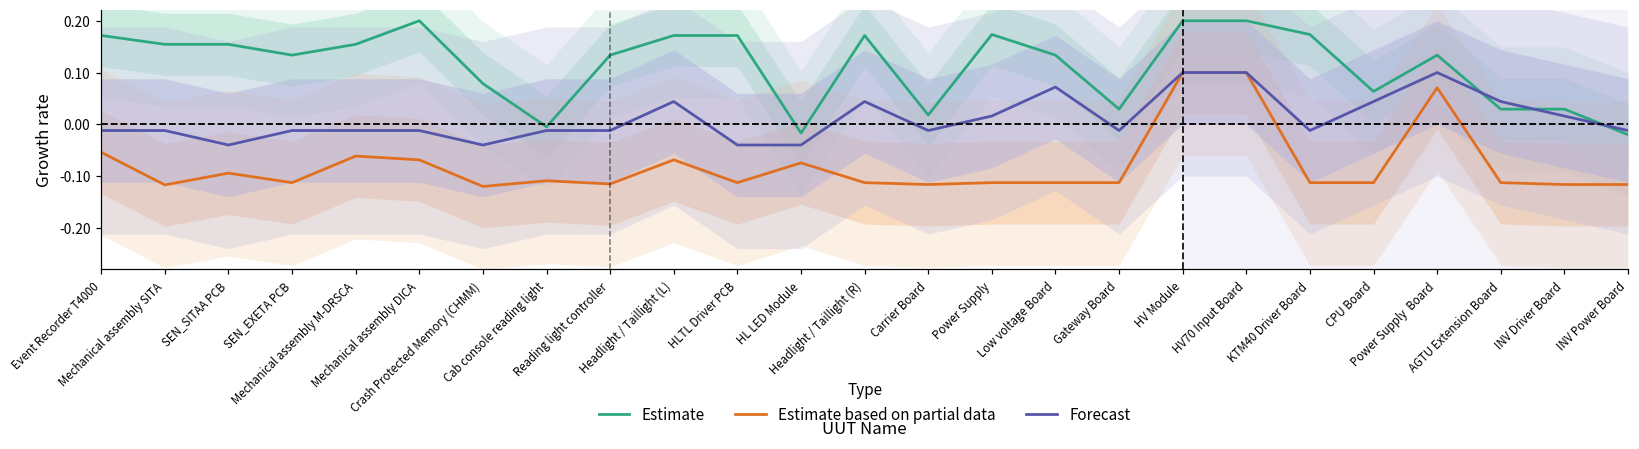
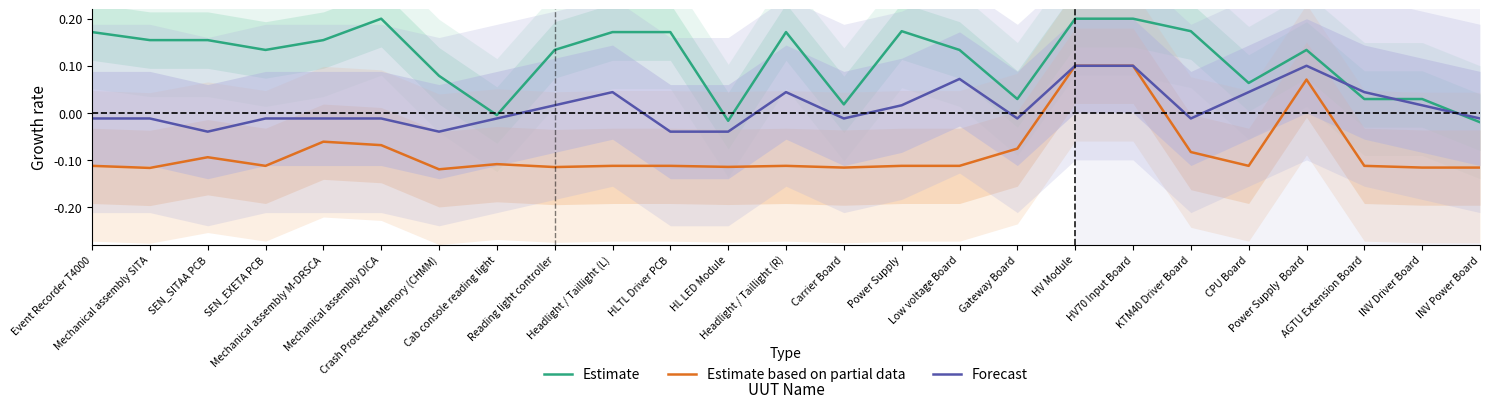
Estimate based on partial data, Event Recorder T4000: -0.05 -> -0.11
Forecast, Reading light controller: -0.01 -> 0.02
Estimate based on partial data, Headlight / Taillight (L): -0.07 -> -0.11
Estimate based on partial data, HL LED Module: -0.07 -> -0.11
Estimate based on partial data, Gateway Board: -0.11 -> -0.08
Estimate based on partial data, KTM40 Driver Board: -0.11 -> -0.08
